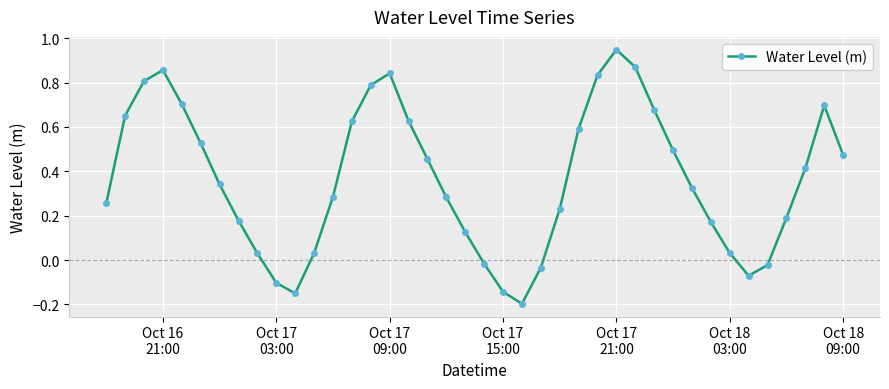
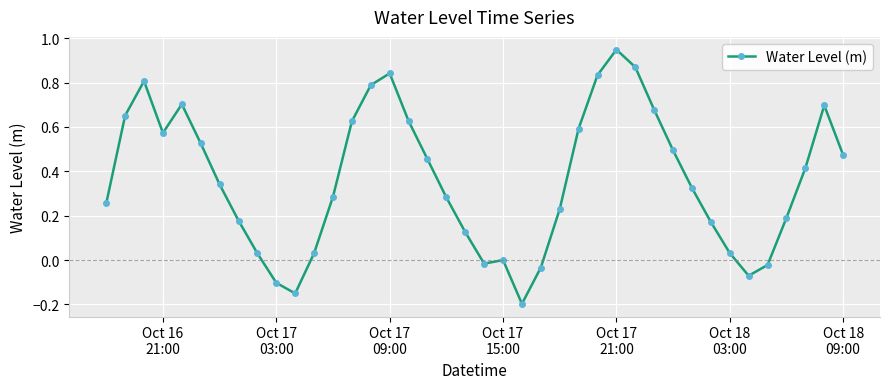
Oct 16 21:00: 0.86 -> 0.57
Oct 17 15:00: -0.14 -> 0.00
